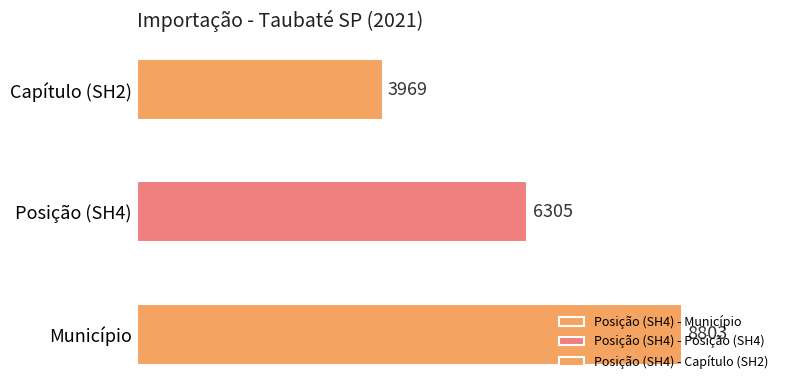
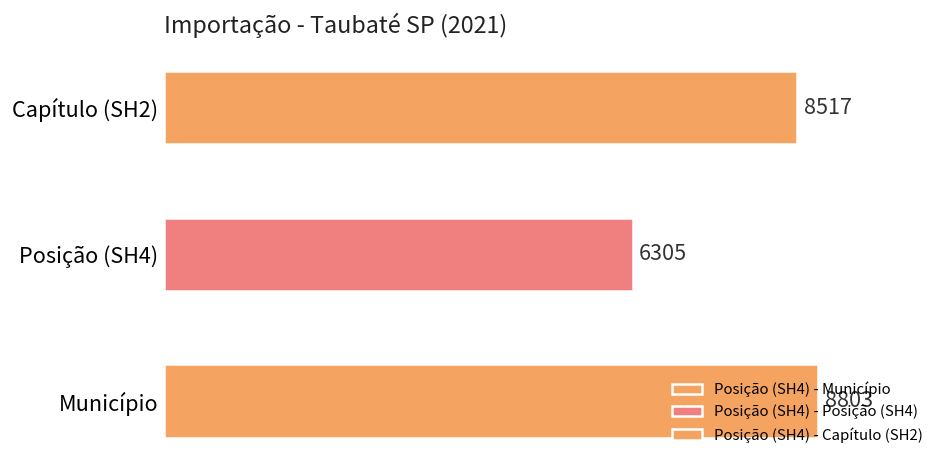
Capítulo (SH2): 3969 -> 8517
